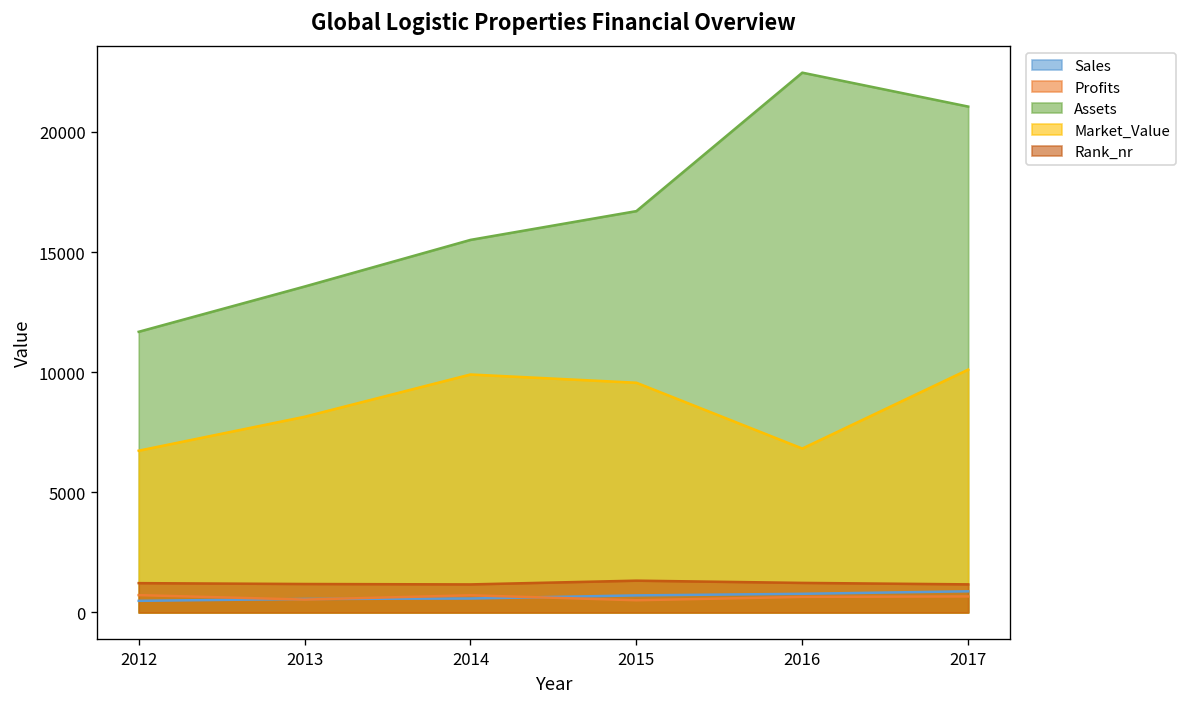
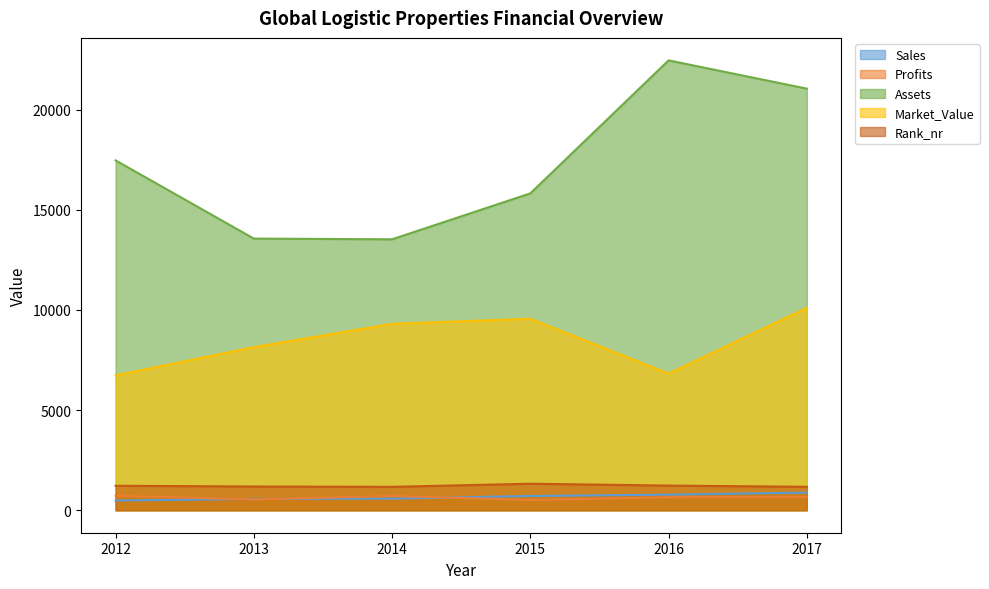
Assets, 2012: 11700 -> 17500
Assets, 2014: 15500 -> 13500
Market_Value, 2014: 9900 -> 9300
Assets, 2015: 16700 -> 15800
